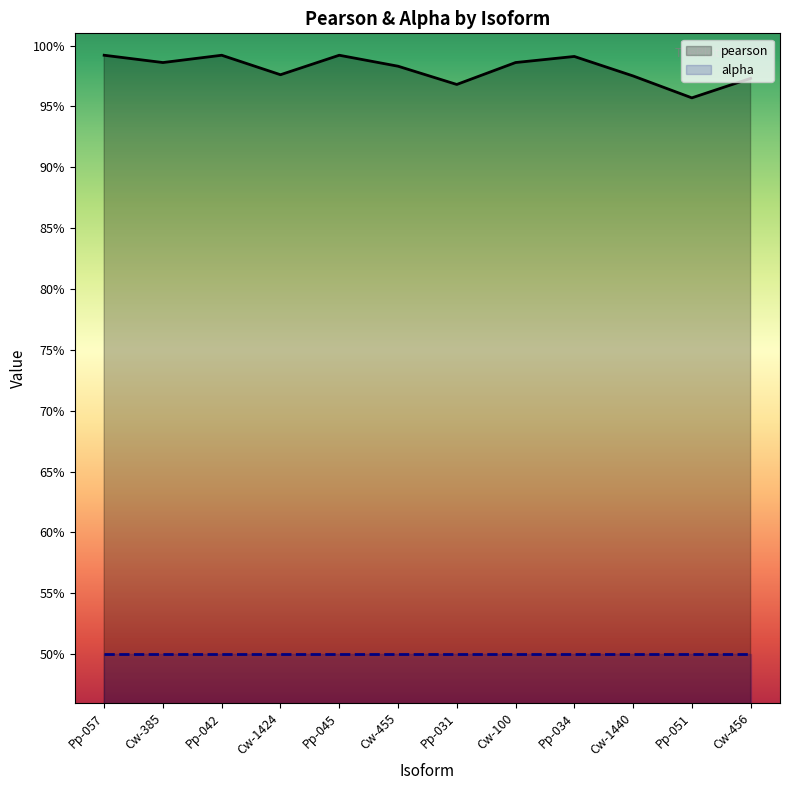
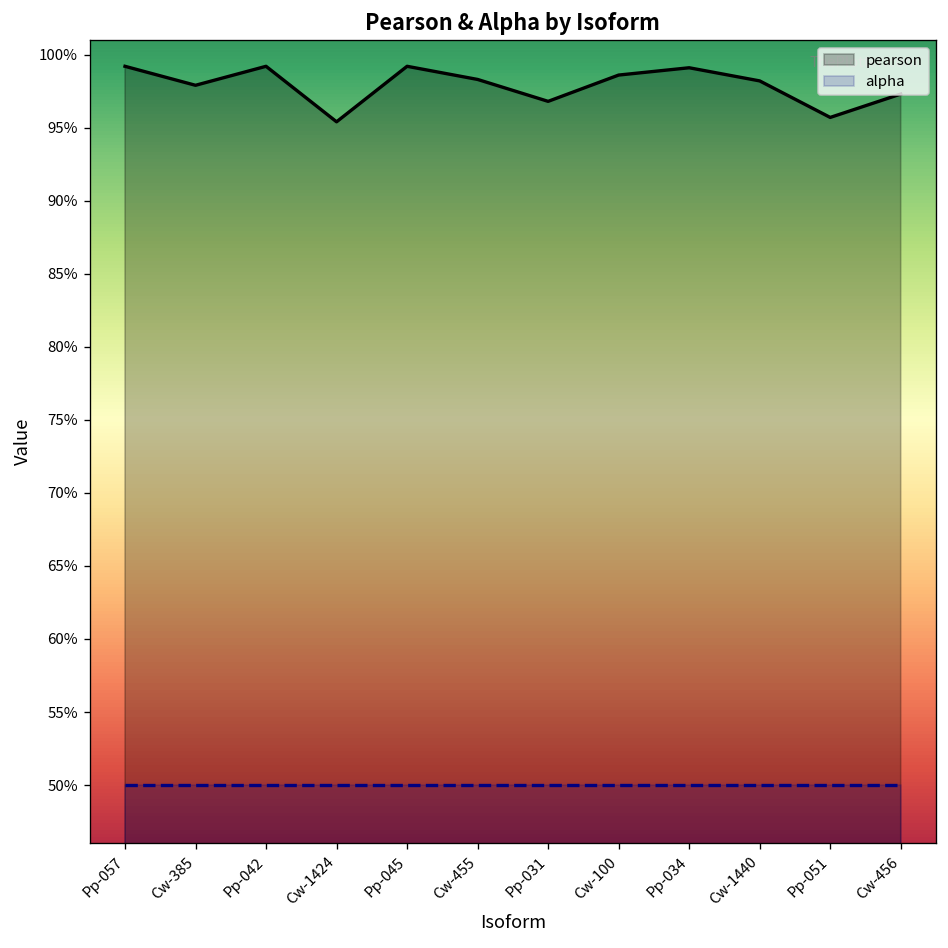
pearson, Cw-385: 98.6% -> 97.9%
pearson, Cw-1424: 97.6% -> 95.4%
pearson, Cw-1440: 97.5% -> 98.2%
